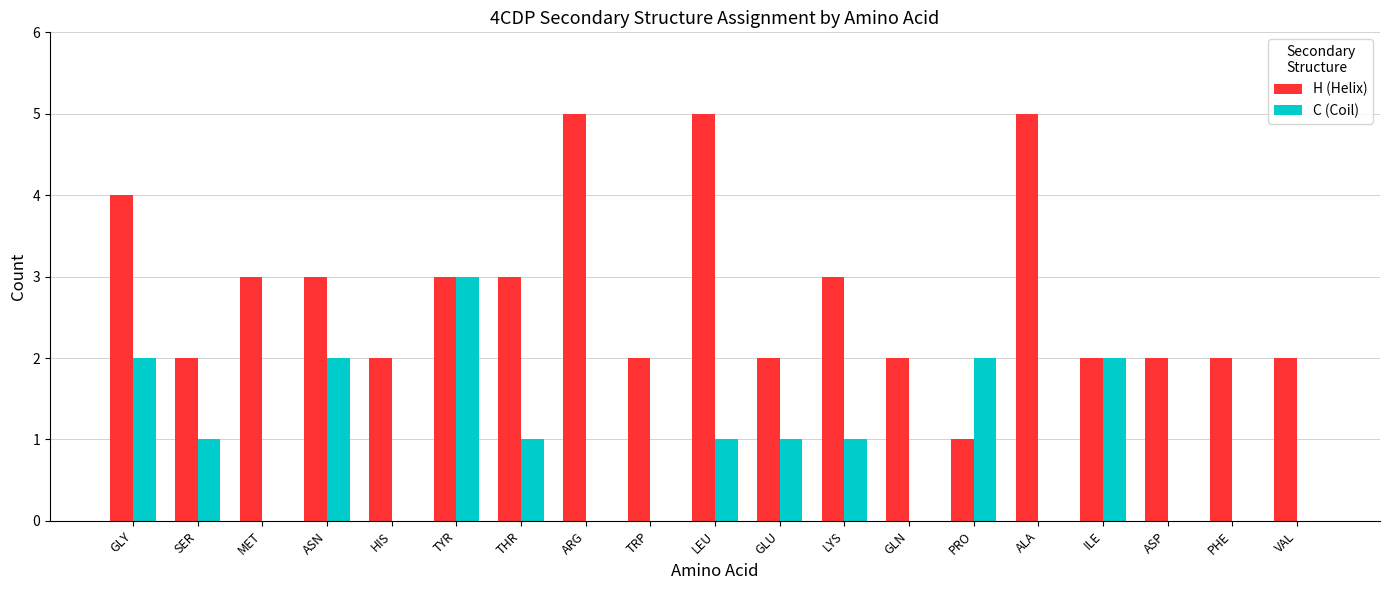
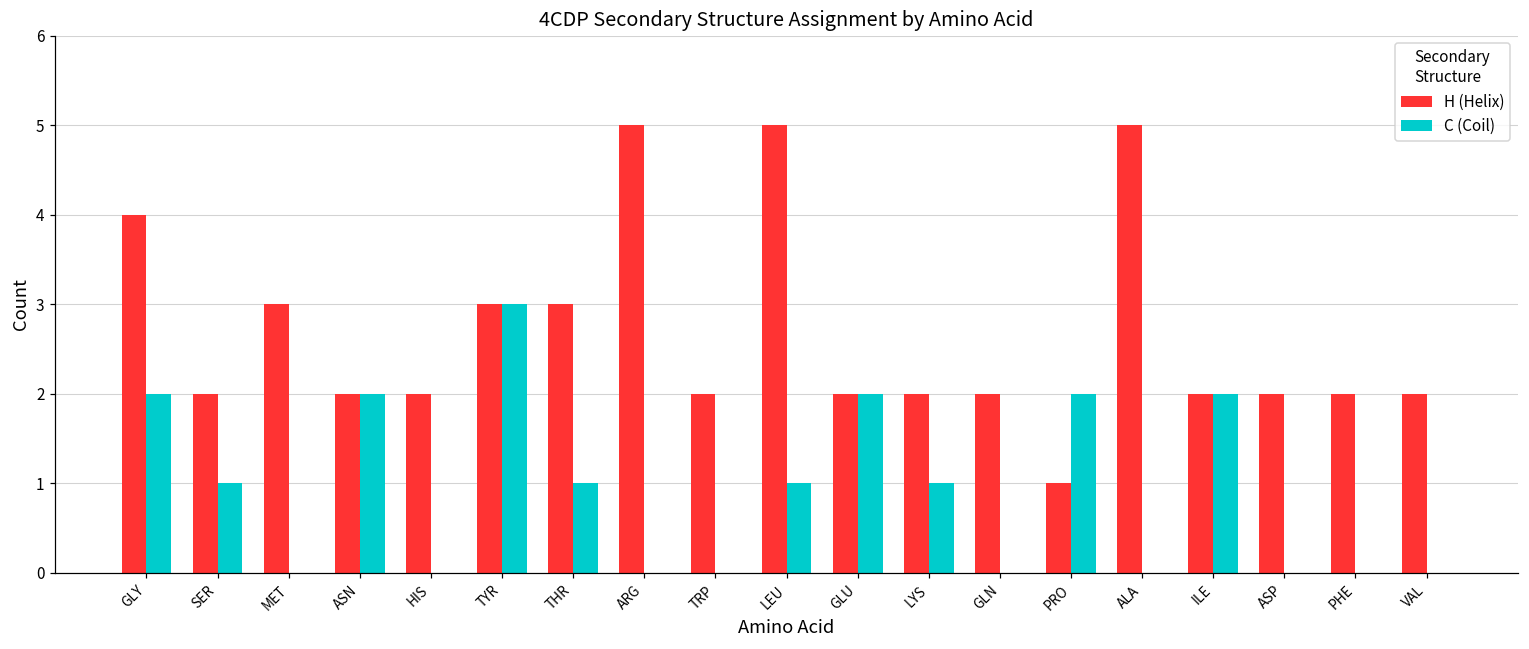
H (Helix), ASN: 3 -> 2
C (Coil), GLU: 1 -> 2
H (Helix), LYS: 3 -> 2
